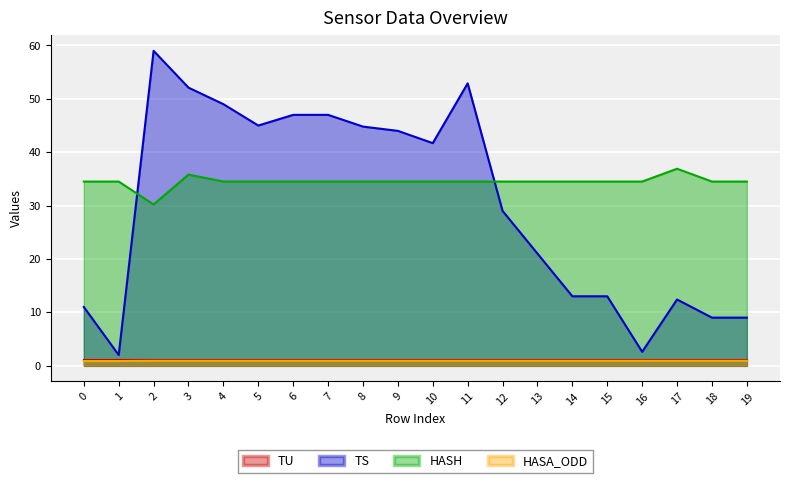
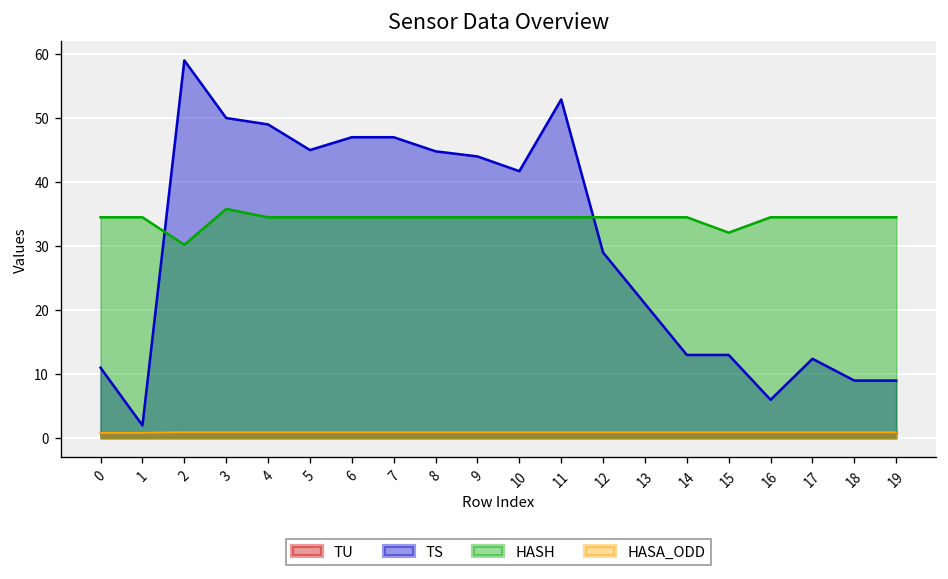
TS, 3: 52 -> 50
HASH, 15: 35 -> 32
TS, 16: 3 -> 6
HASH, 17: 37 -> 35
